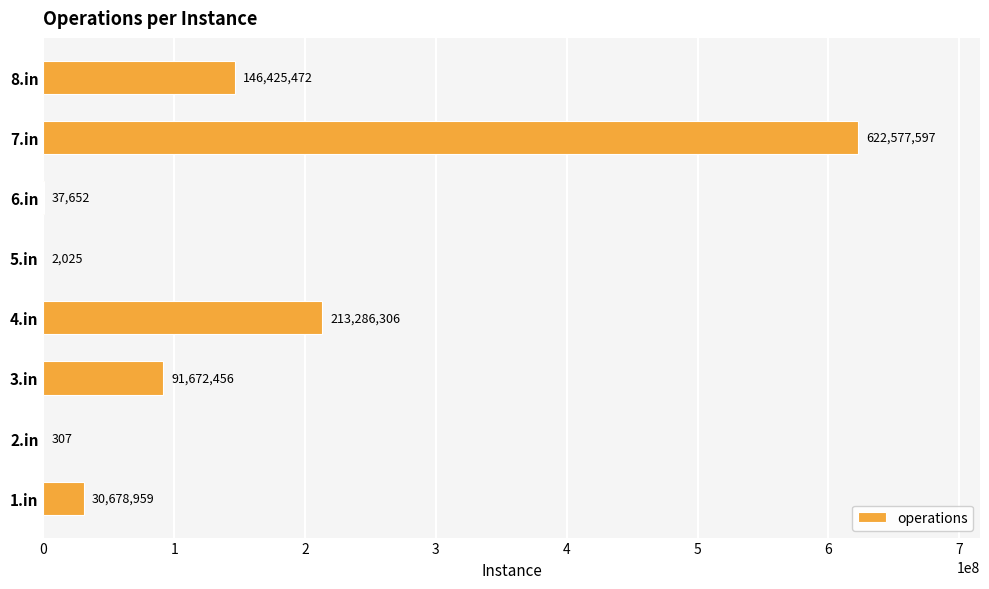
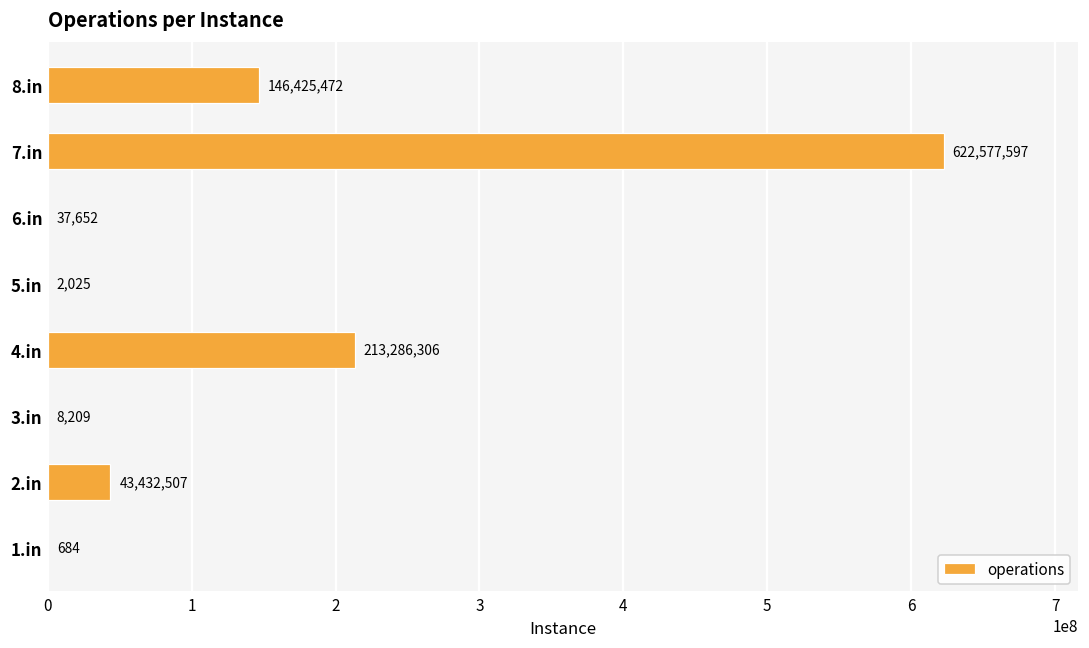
3.in: 91,672,456 -> 8,209
2.in: 307 -> 43,432,507
1.in: 30,678,959 -> 684
